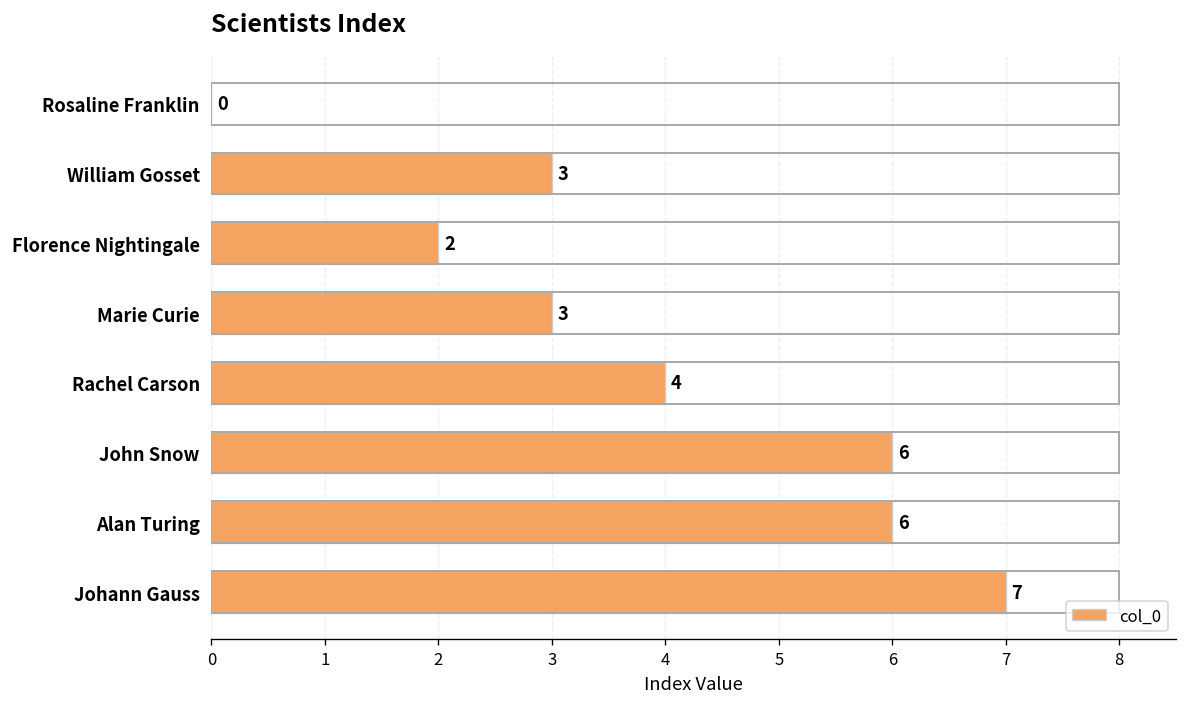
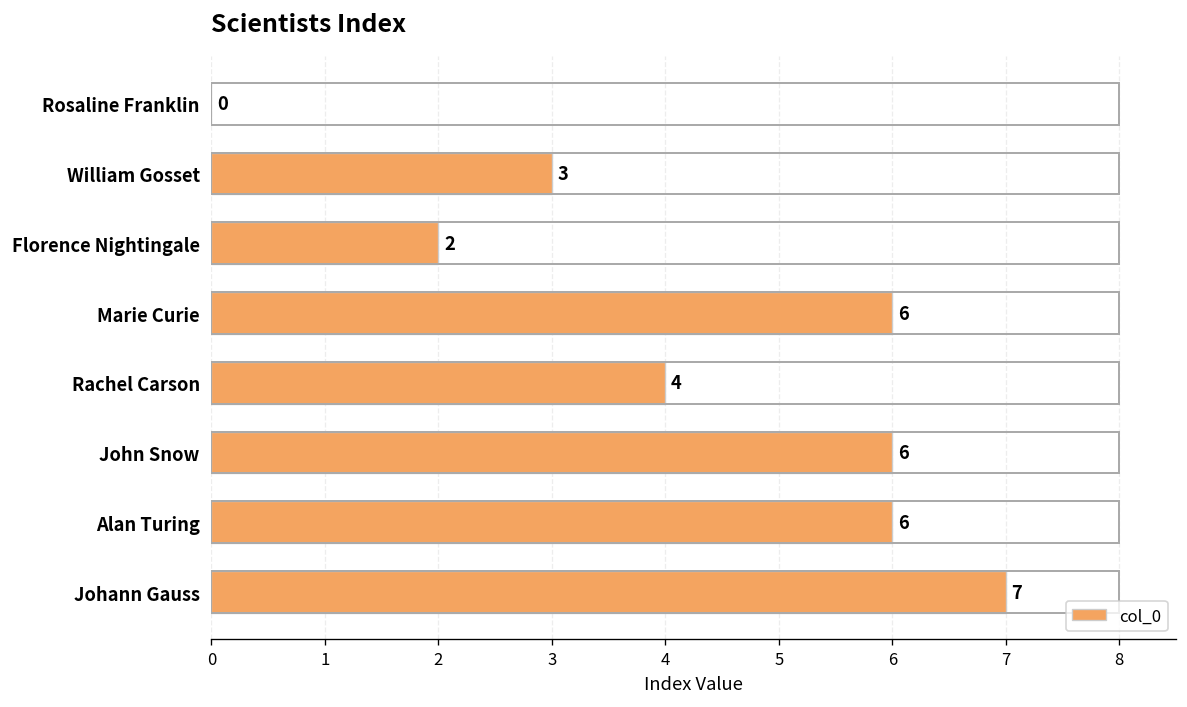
Marie Curie: 3 -> 6
